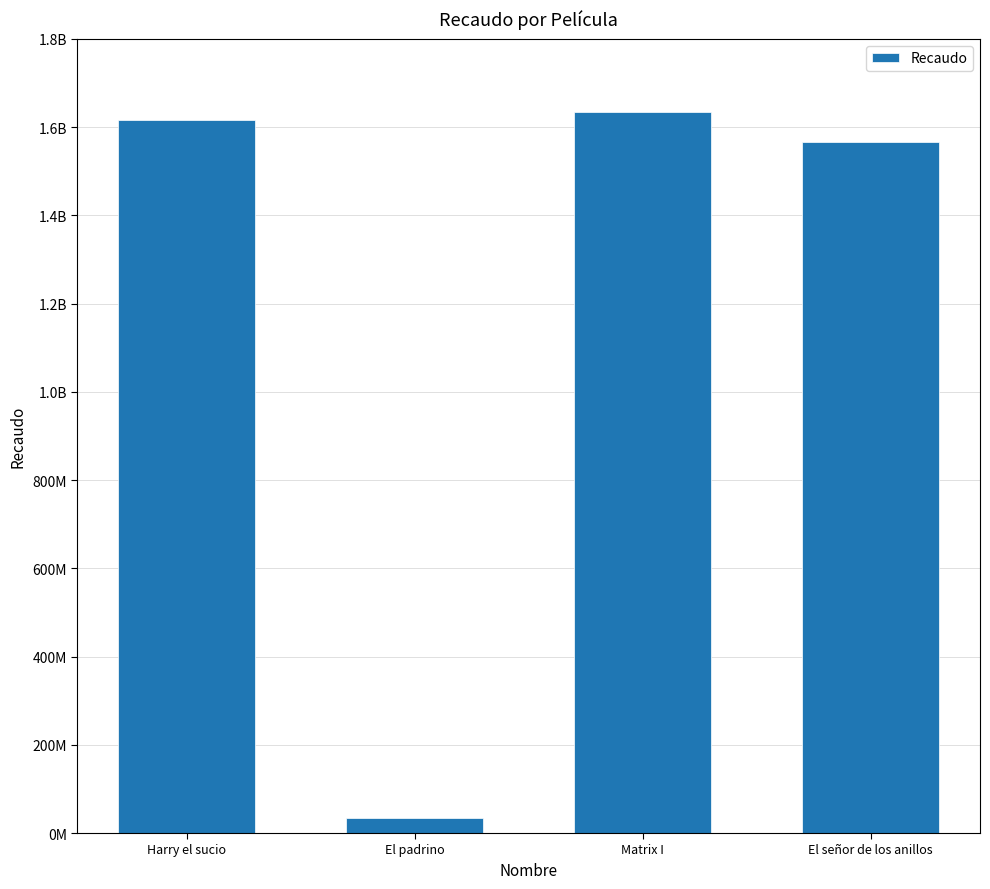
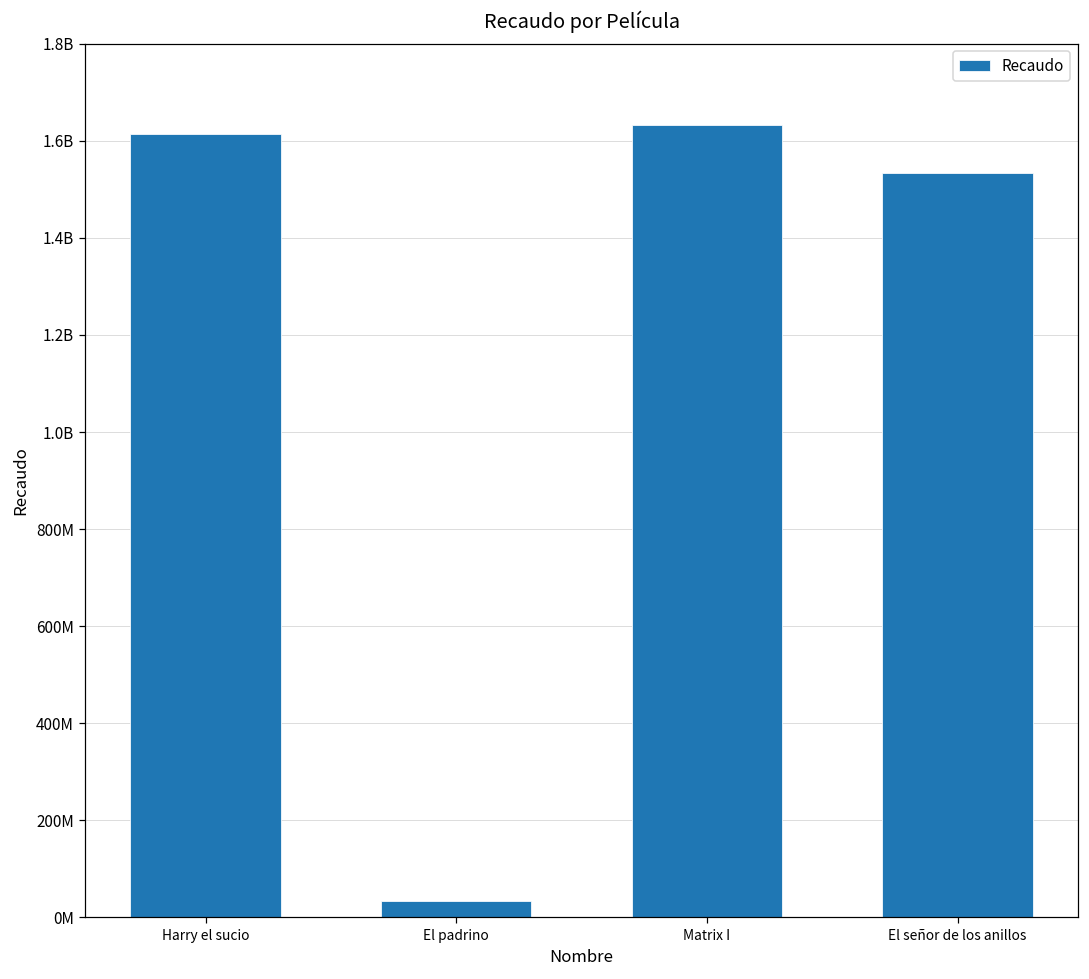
El señor de los anillos: 1570000000 -> 1530000000
